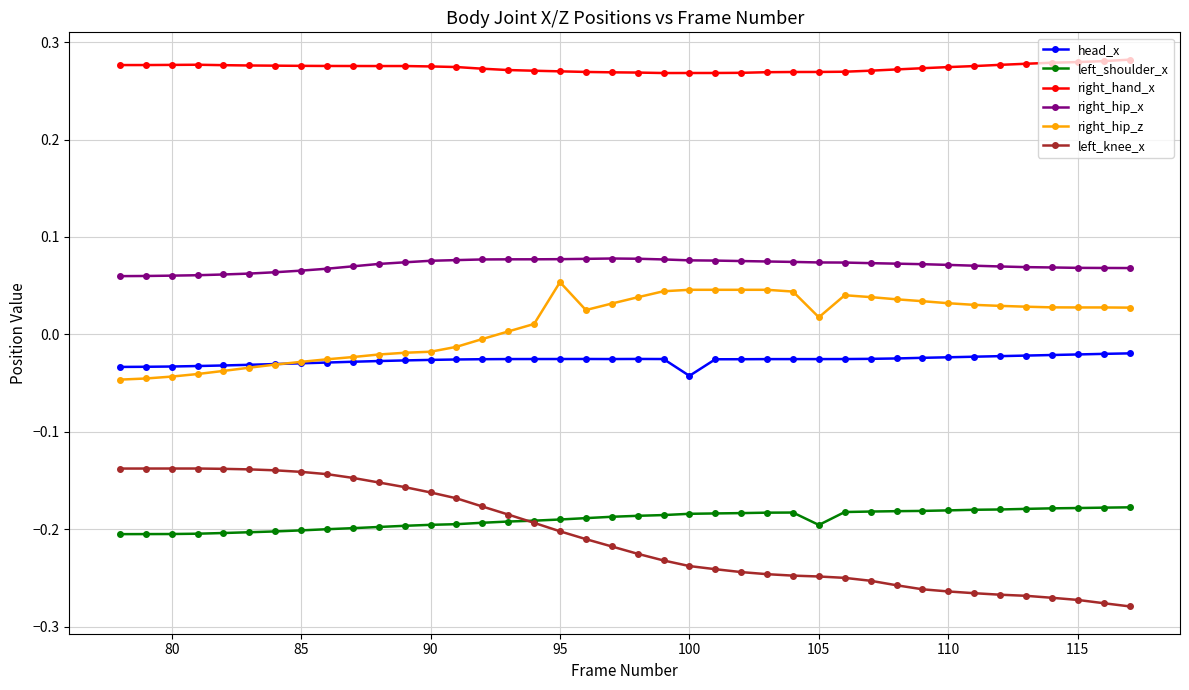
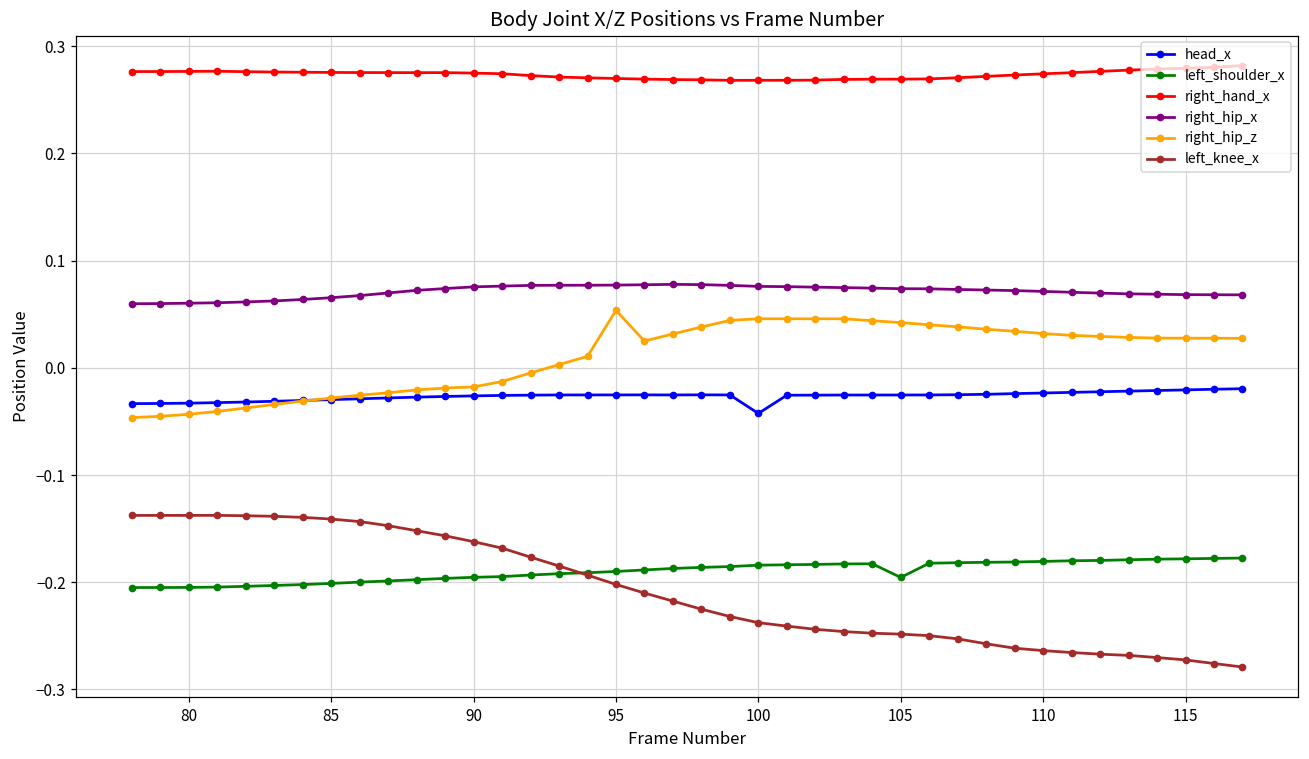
right_hip_z, 105: 0.02 -> 0.04
